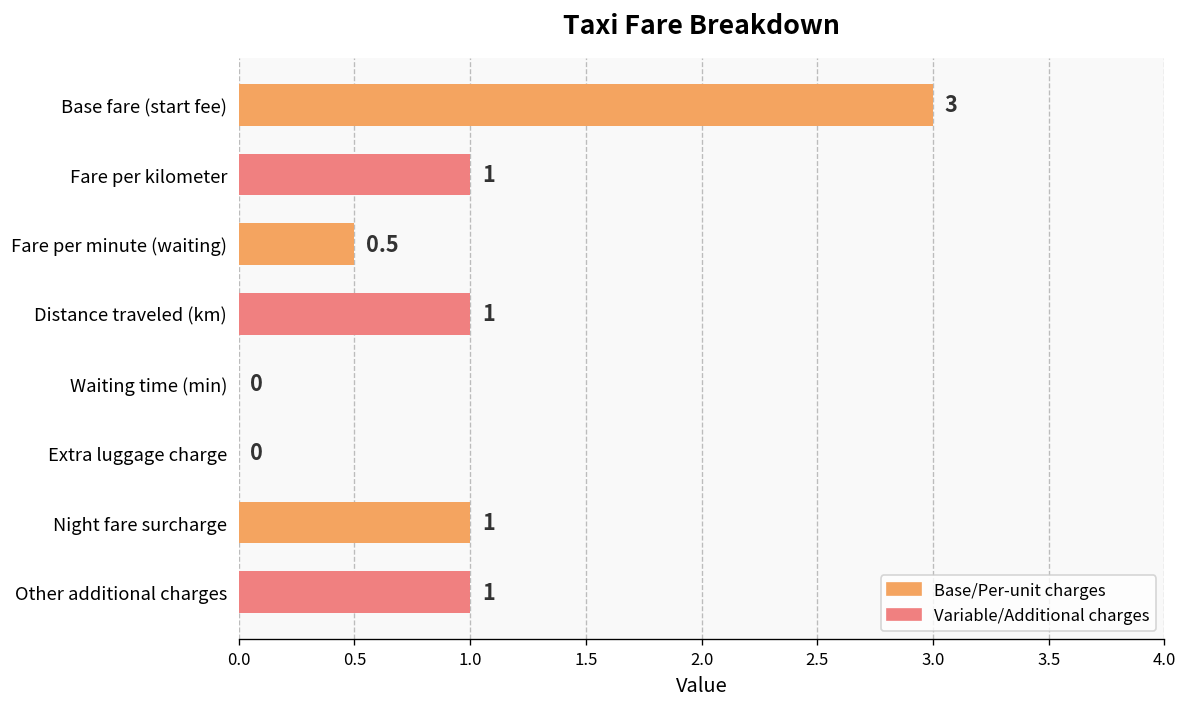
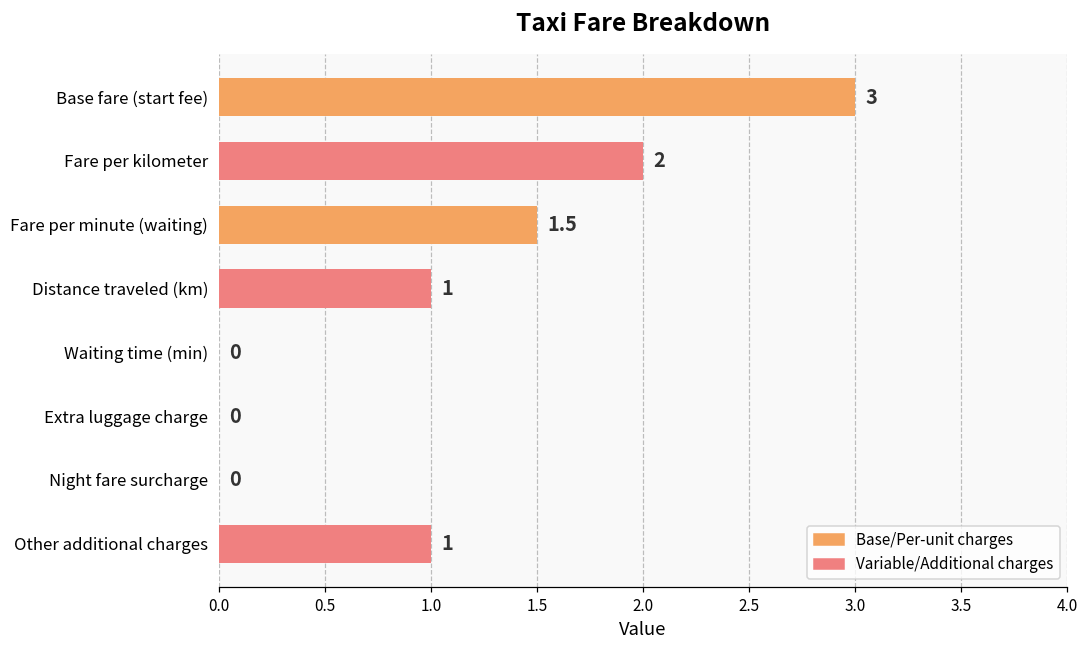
Fare per kilometer: 1 -> 2
Fare per minute (waiting): 0.5 -> 1.5
Night fare surcharge: 1 -> 0
